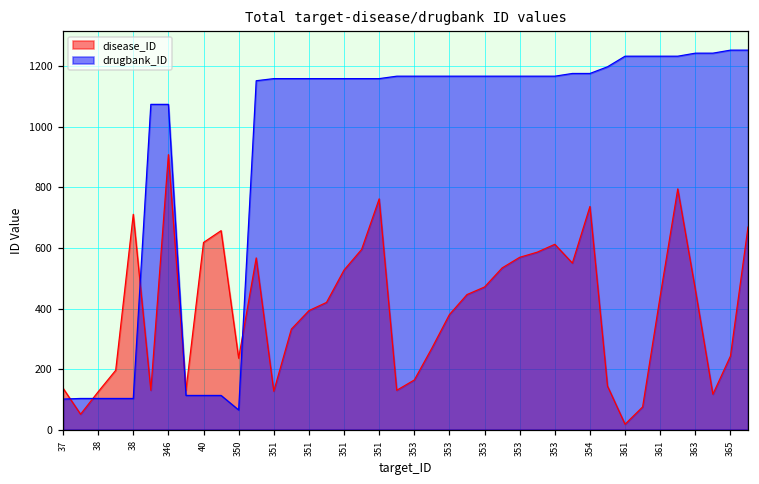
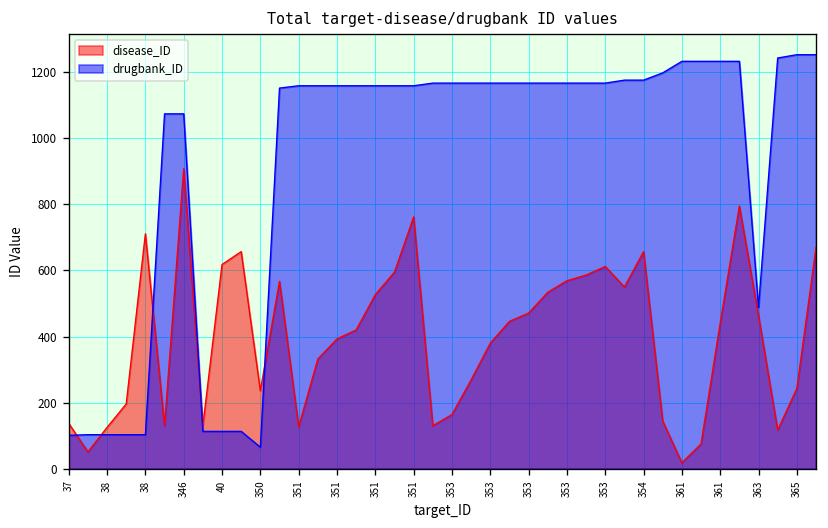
disease_ID, 354: 740 -> 660
drugbank_ID, 363: 1240 -> 490
